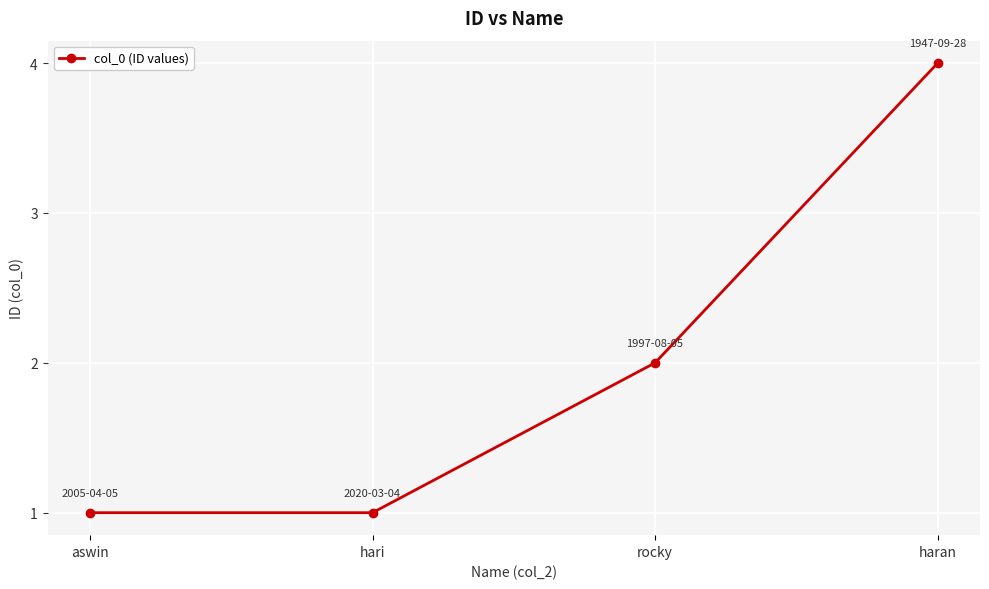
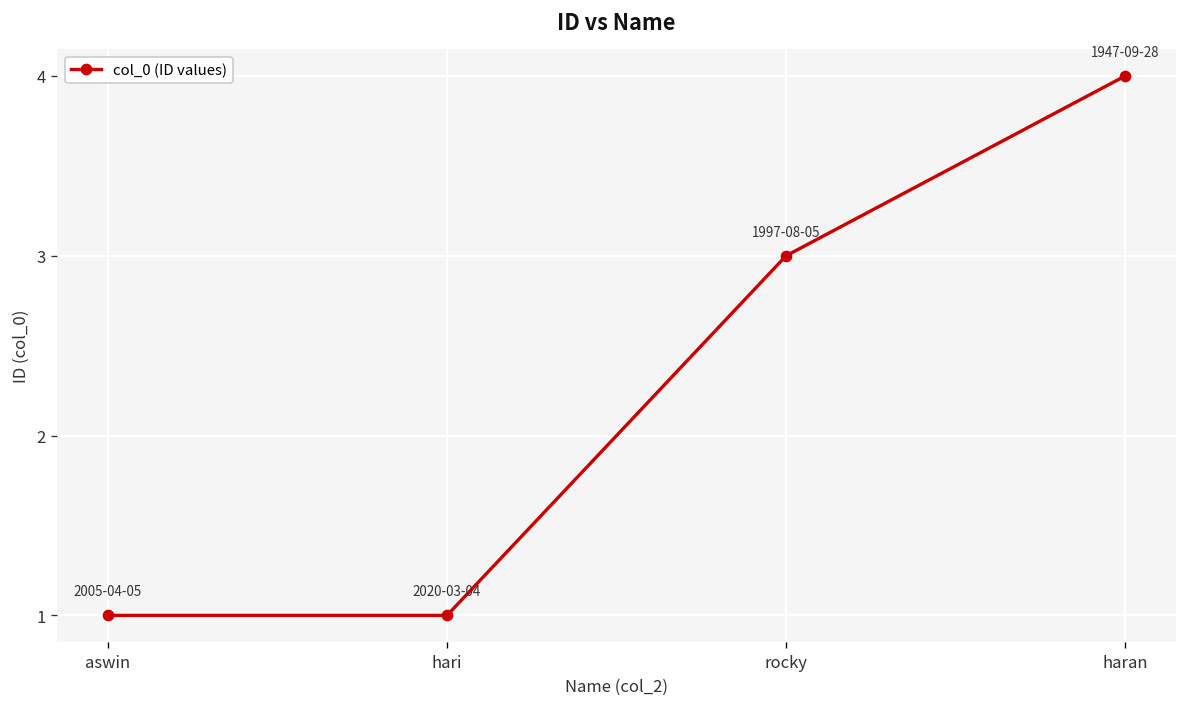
rocky: 2 -> 3
